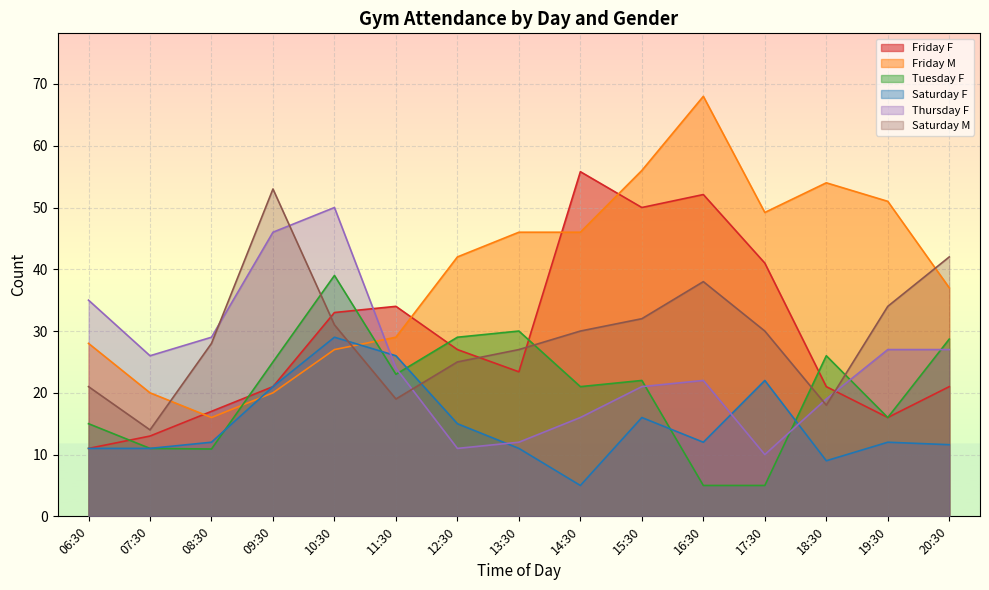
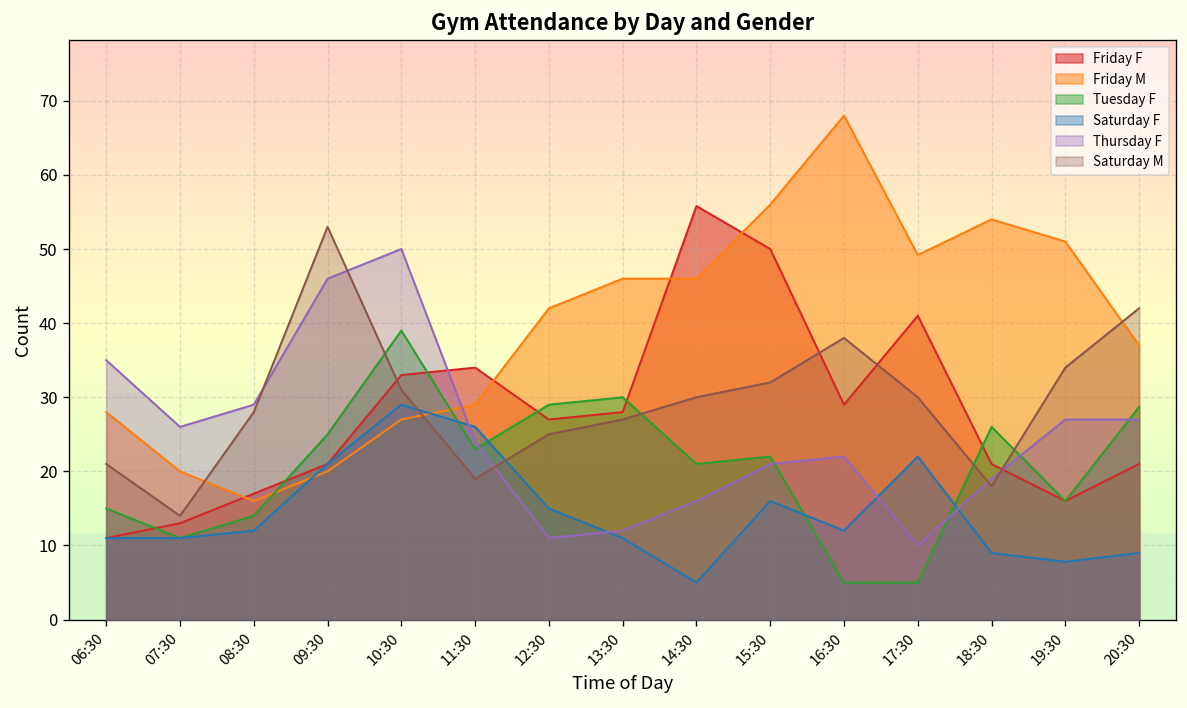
Tuesday F, 08:30: 11 -> 14
Friday F, 13:30: 23 -> 28
Friday F, 16:30: 52 -> 29
Saturday F, 19:30: 12 -> 8
Saturday F, 20:30: 12 -> 9
